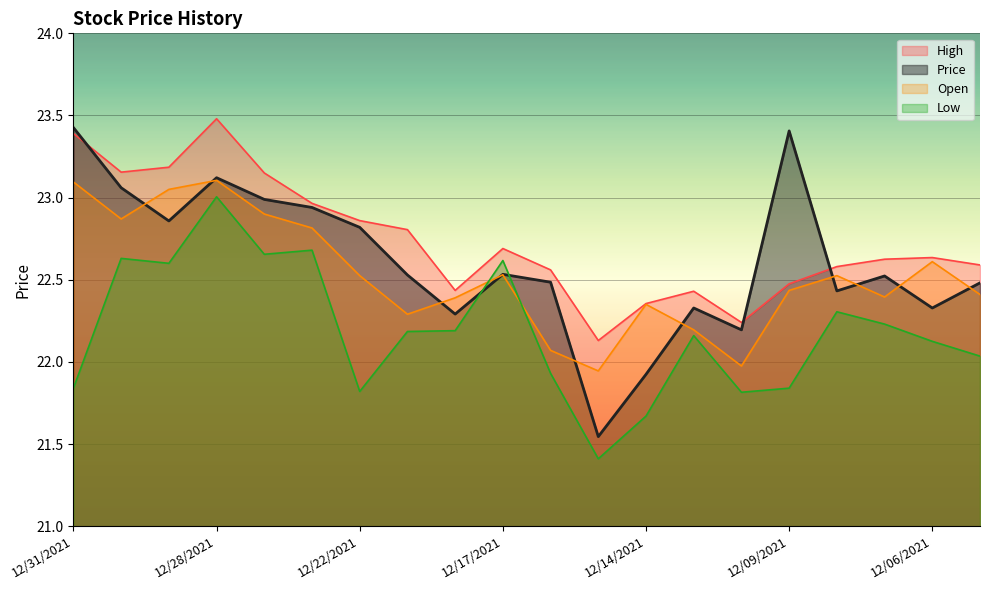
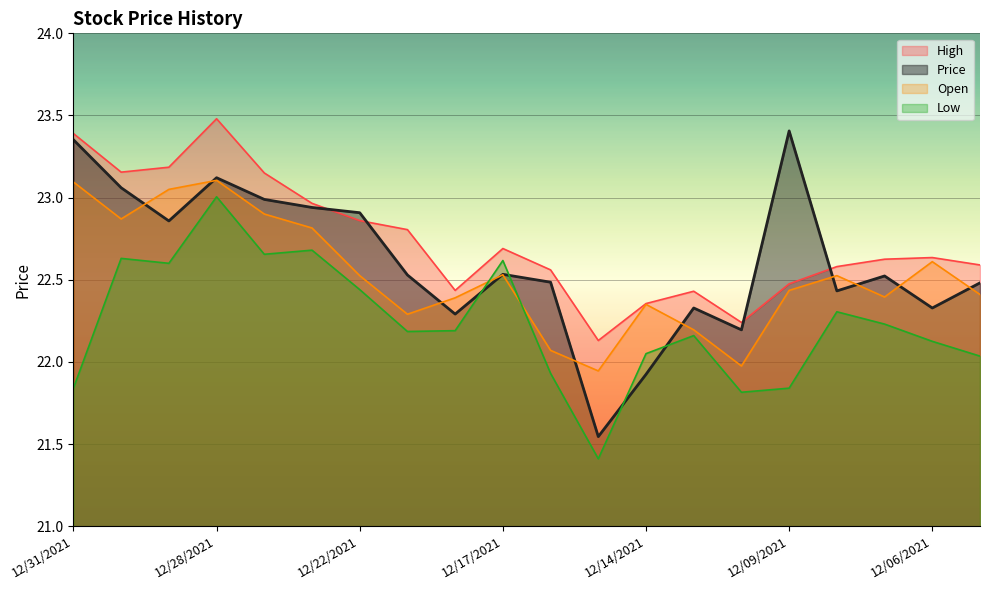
Price, 12/31/2021: 23.43 -> 23.35
Price, 12/22/2021: 22.82 -> 22.91
Low, 12/22/2021: 21.82 -> 22.44
Low, 12/14/2021: 21.67 -> 22.05
